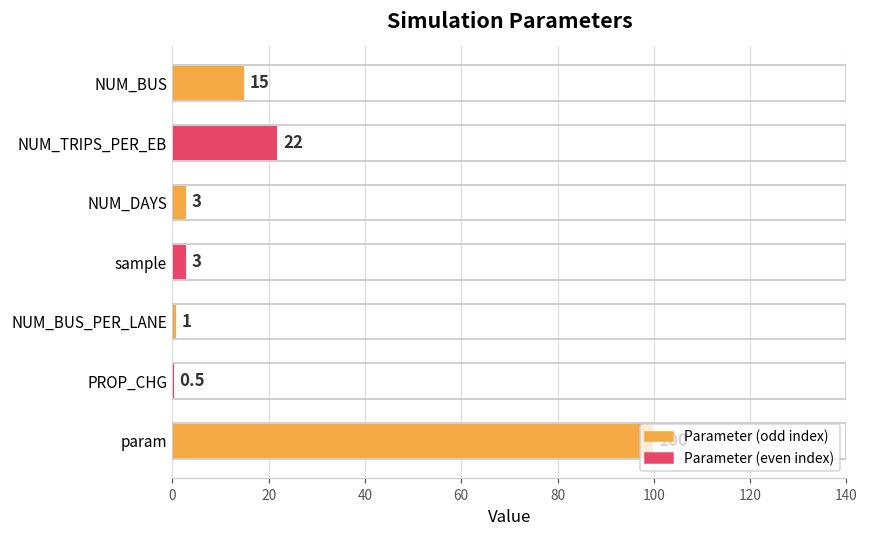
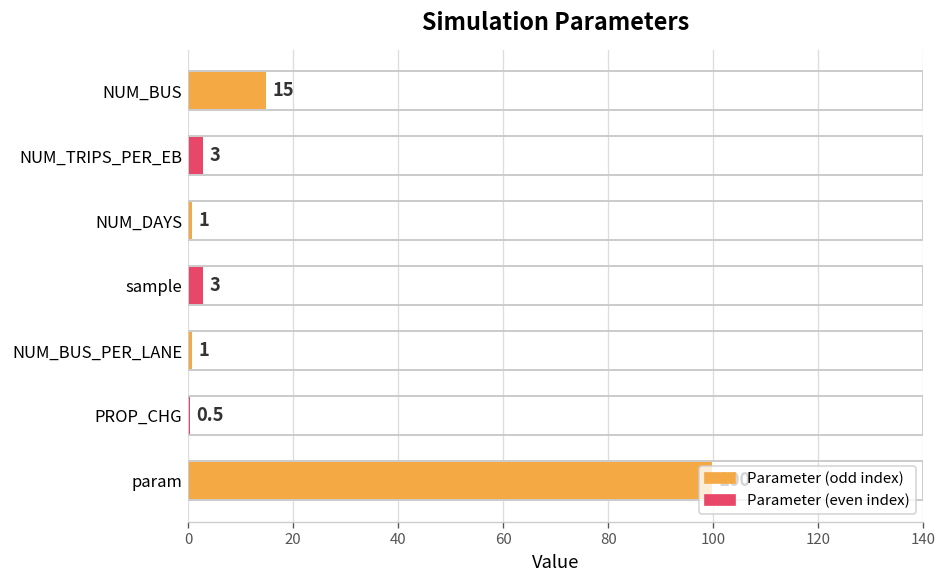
NUM_TRIPS_PER_EB: 22 -> 3
NUM_DAYS: 3 -> 1
